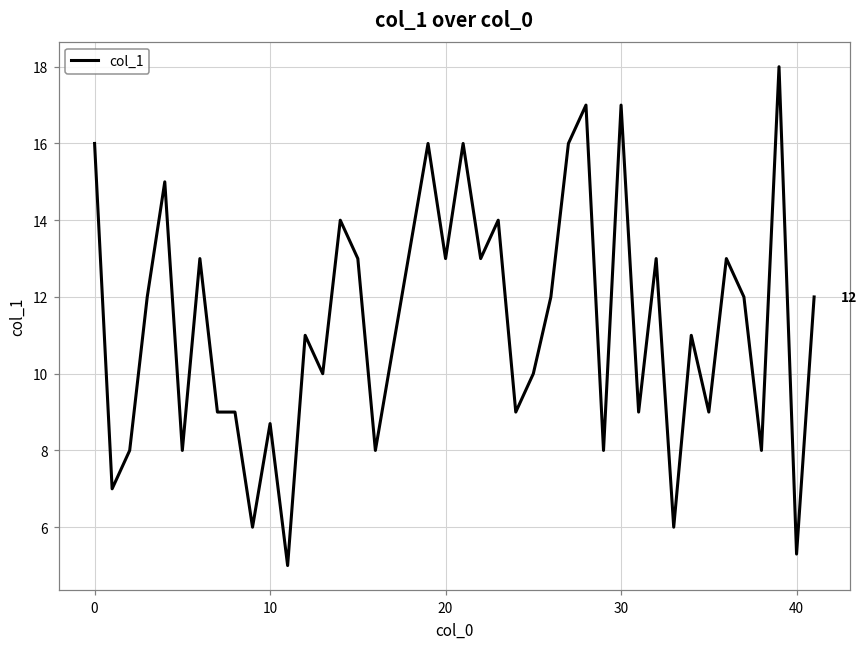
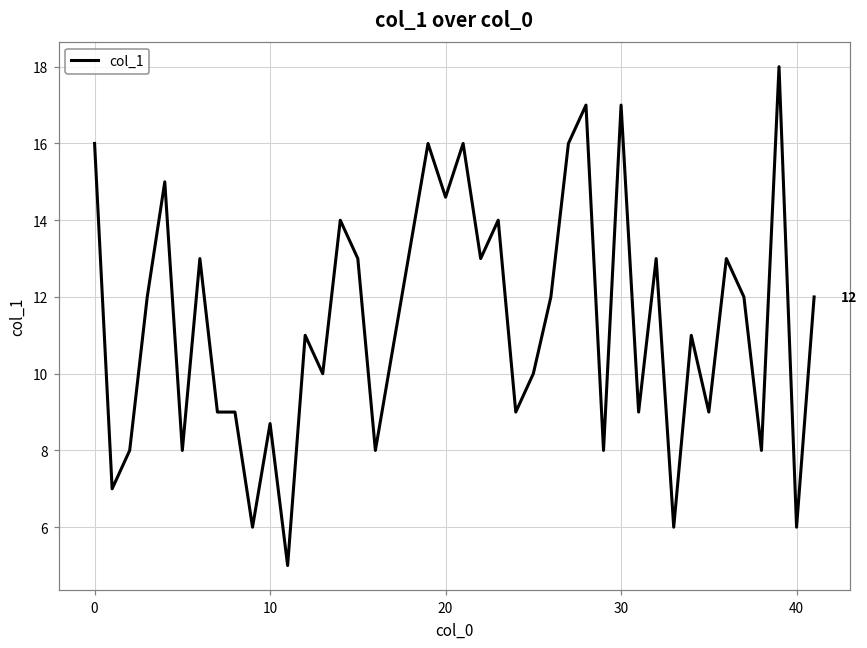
20: 13.0 -> 14.6
40: 5.3 -> 6.0
